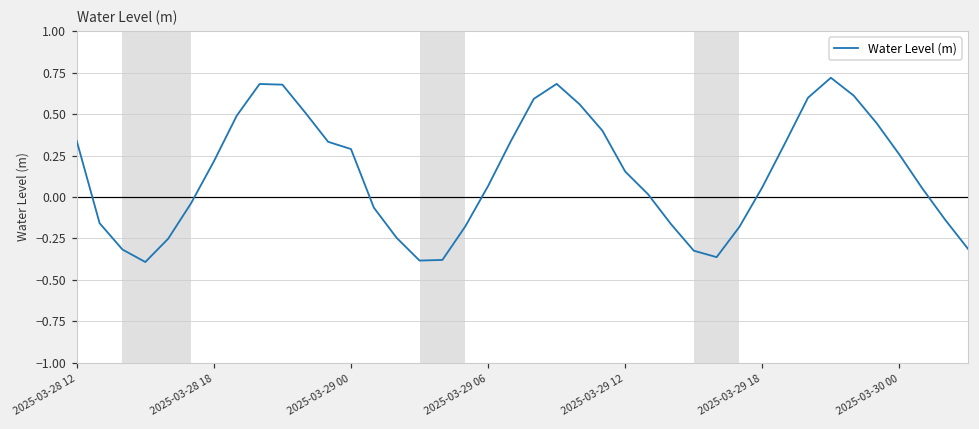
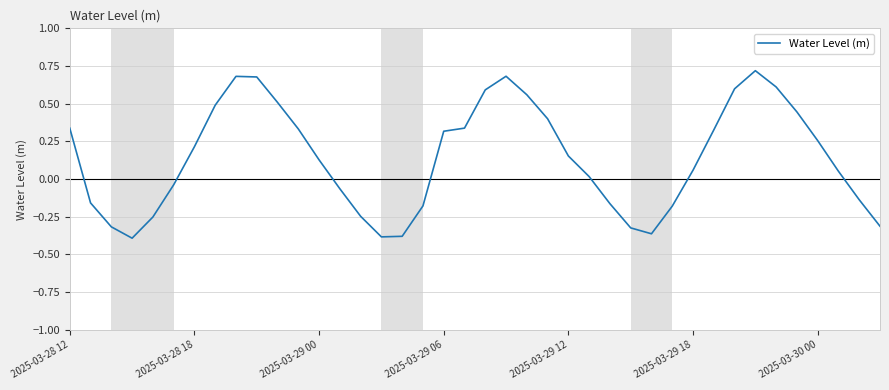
2025-03-29 00: 0.29 -> 0.13
2025-03-29 06: 0.07 -> 0.32
